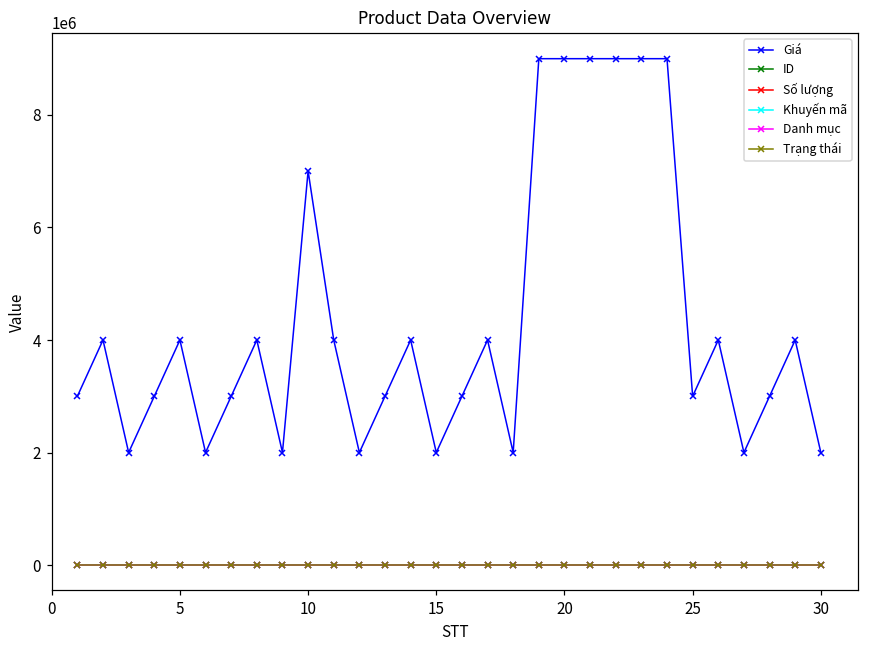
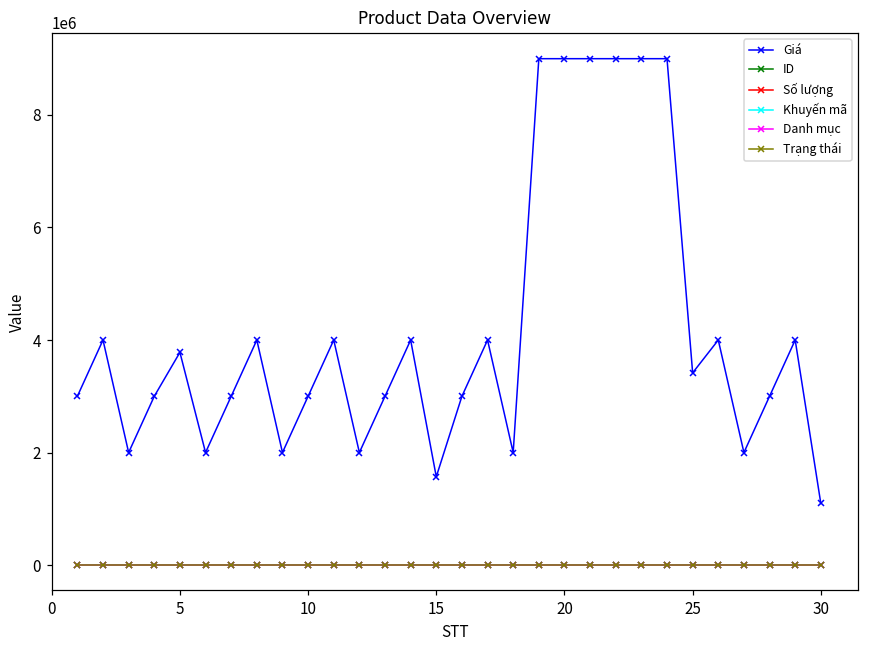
Giá, 5: 4000000 -> 3800000
Giá, 10: 7000000 -> 3000000
Giá, 15: 2000000 -> 1600000
Giá, 25: 3000000 -> 3400000
Giá, 30: 2000000 -> 1100000
